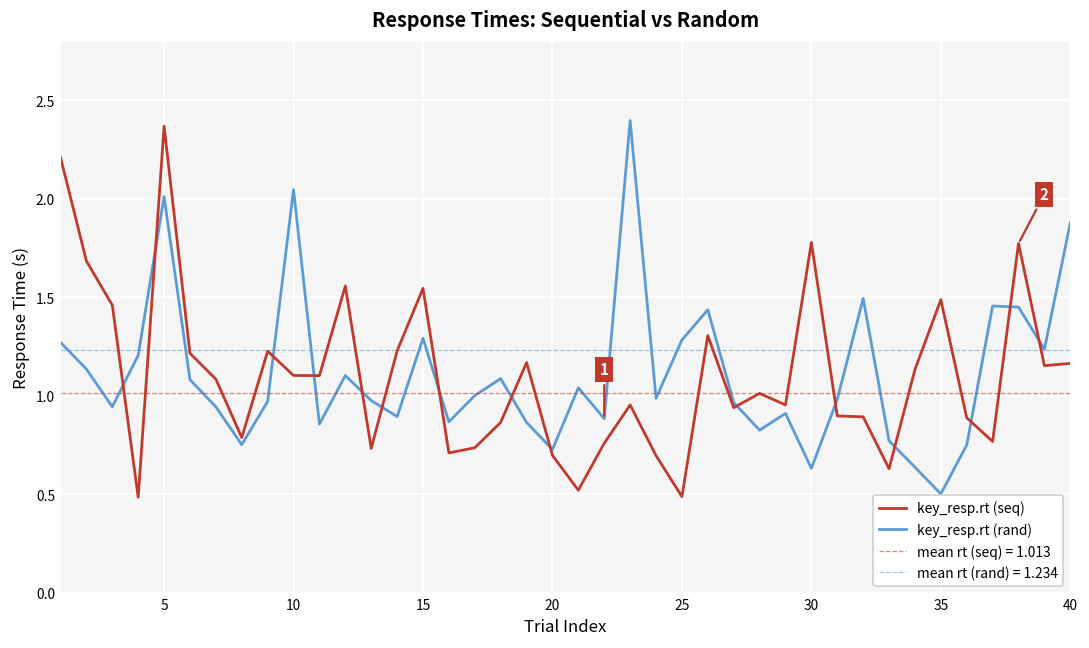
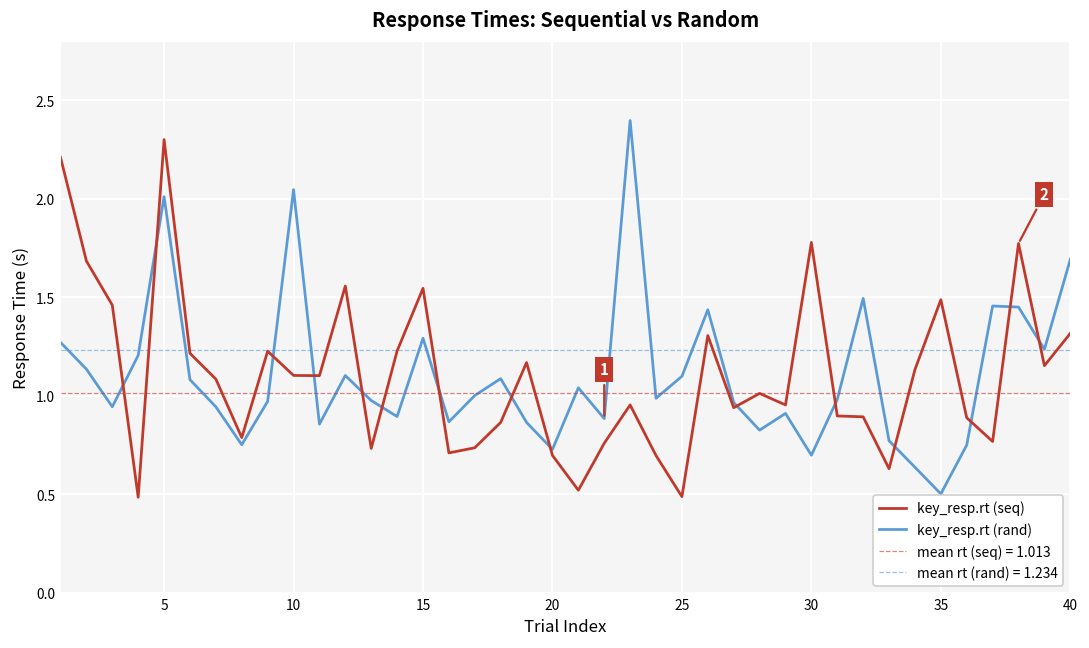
key_resp.rt (seq), 5: 2.37 -> 2.30
key_resp.rt (rand), 25: 1.28 -> 1.10
key_resp.rt (rand), 30: 0.63 -> 0.70
key_resp.rt (seq), 40: 1.16 -> 1.32
key_resp.rt (rand), 40: 1.88 -> 1.69
